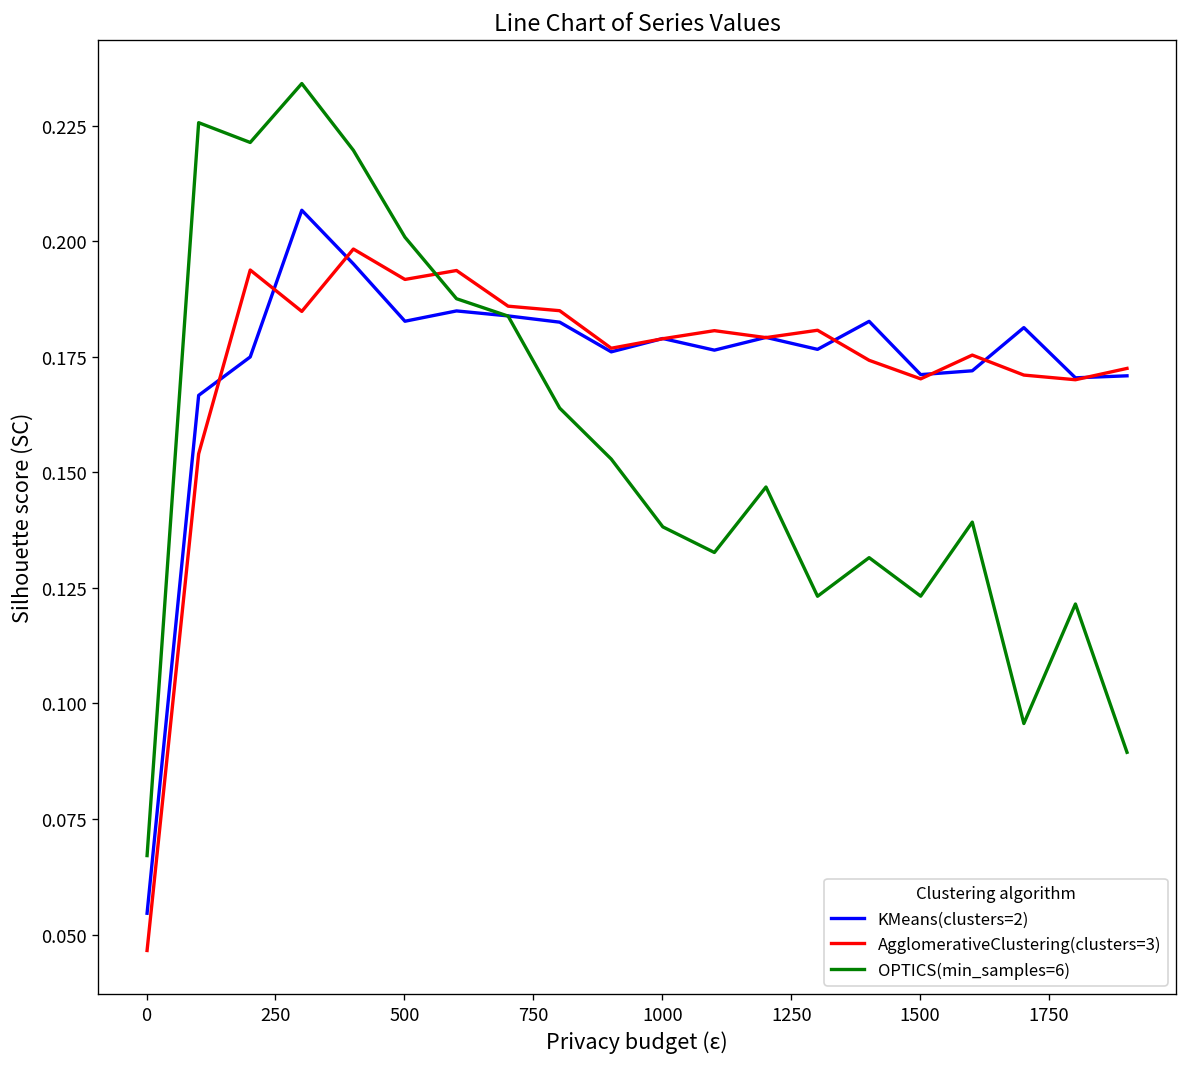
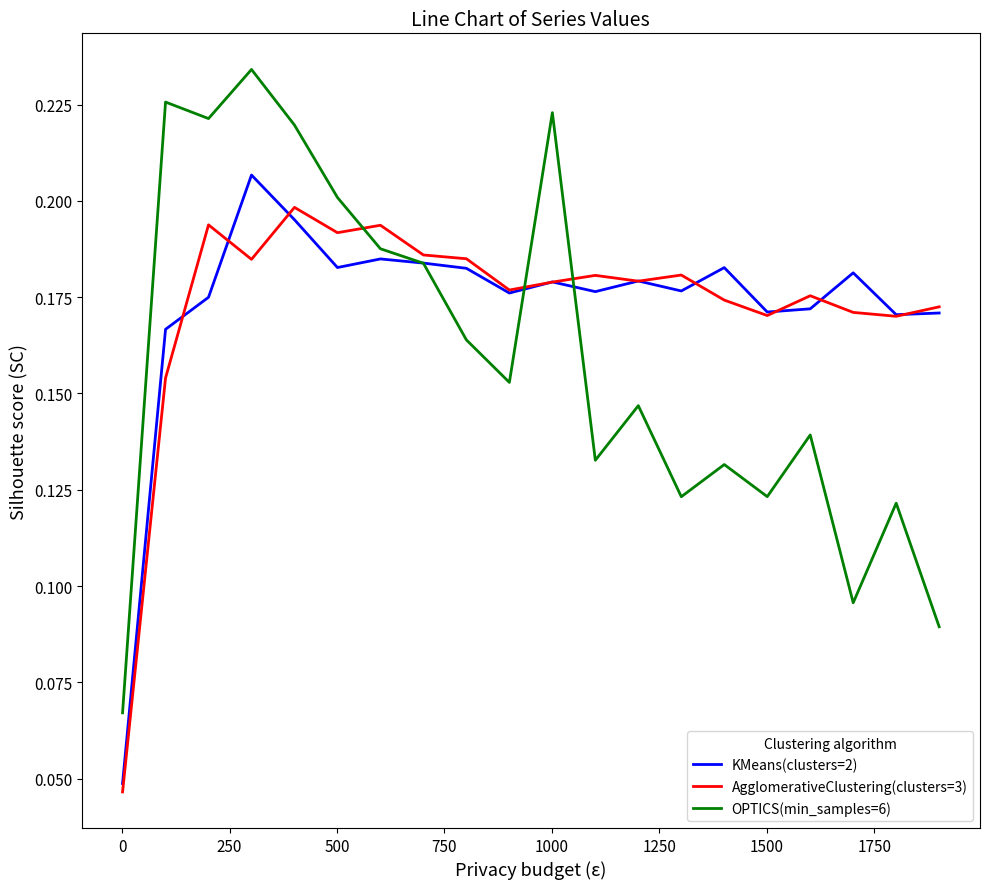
KMeans(clusters=2), 0: 0.055 -> 0.049
OPTICS(min_samples=6), 1000: 0.138 -> 0.223
